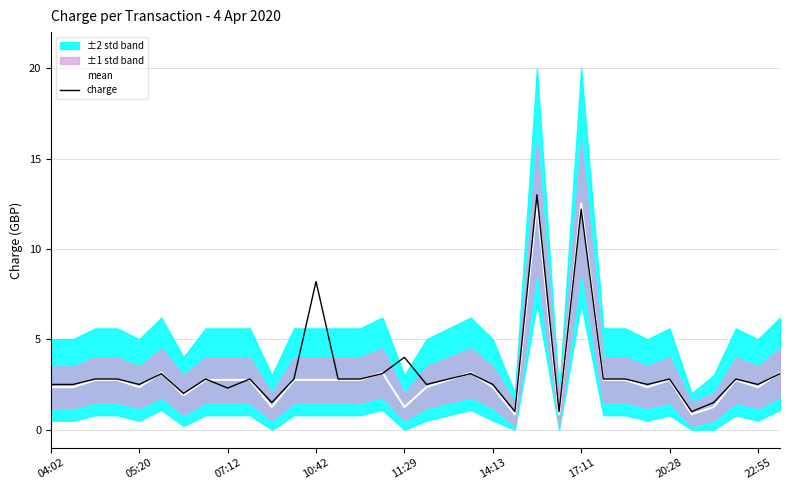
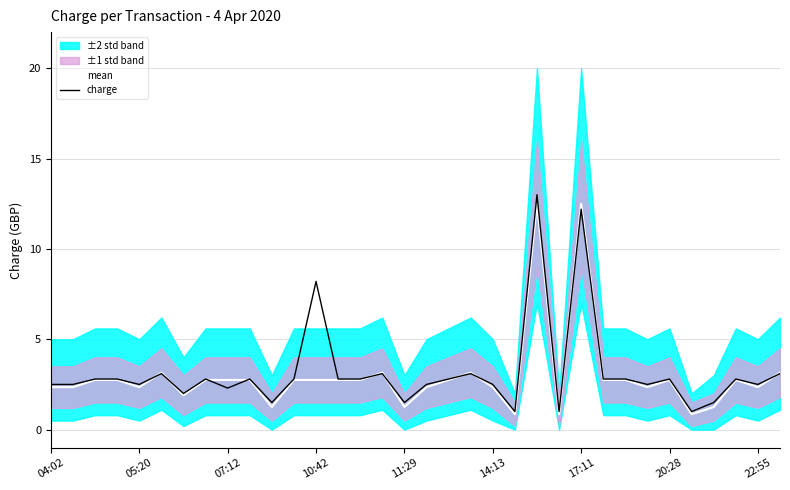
charge, 11:29: 4.0 -> 1.5
